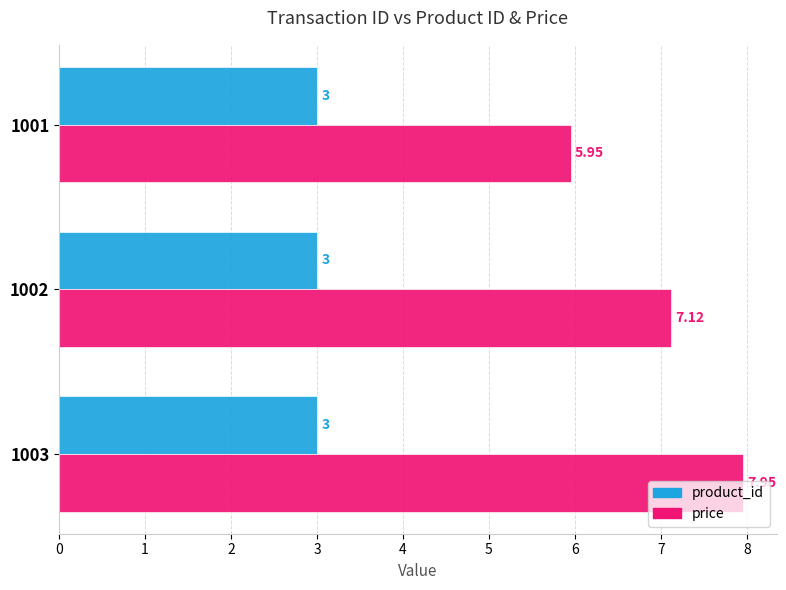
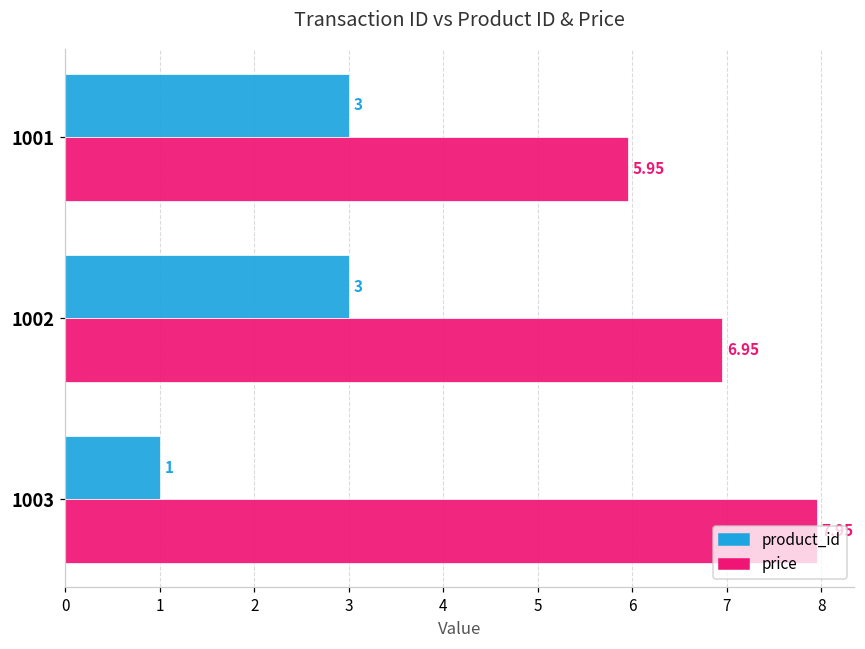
price, 1002: 7.12 -> 6.95
product_id, 1003: 3 -> 1
